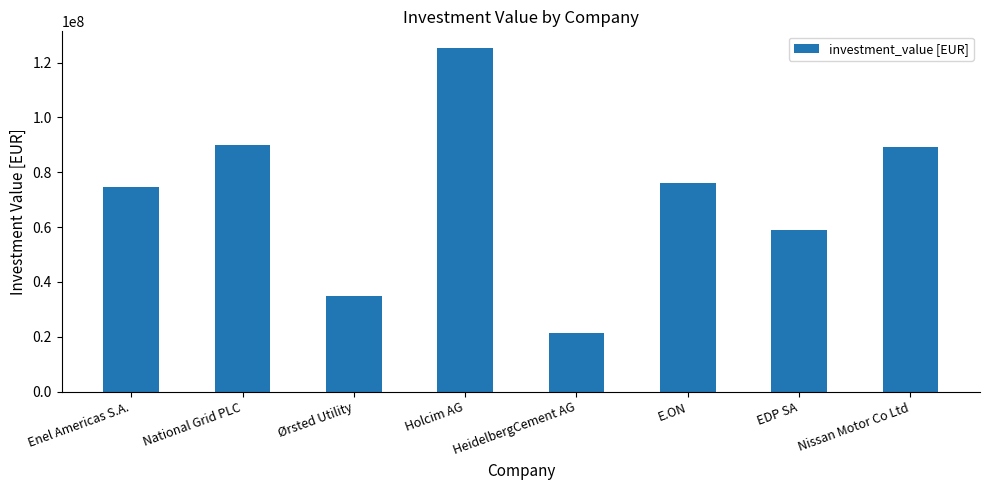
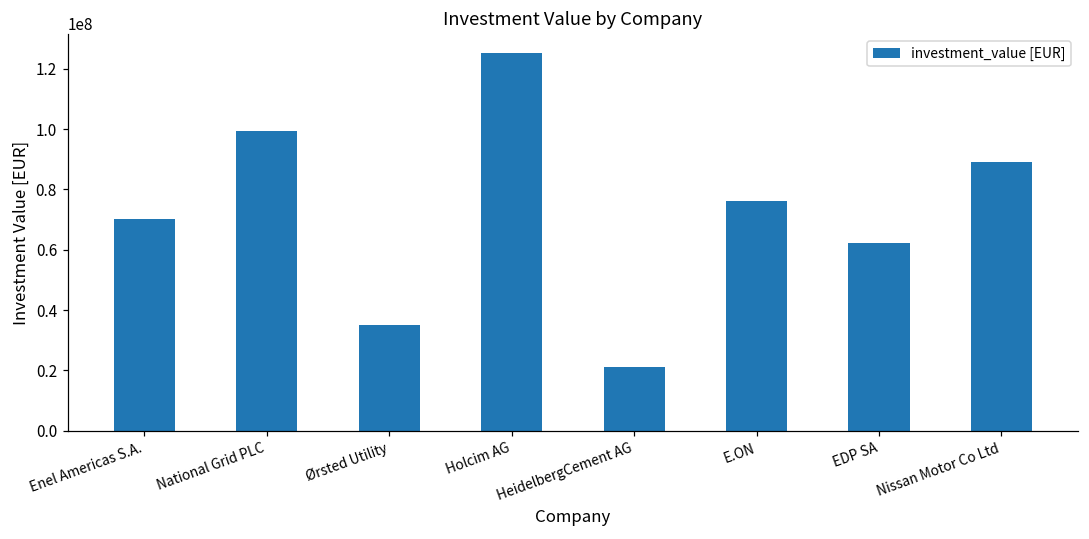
Enel Americas S.A.: 75000000 -> 70000000
National Grid PLC: 90000000 -> 99000000
EDP SA: 59000000 -> 62000000
